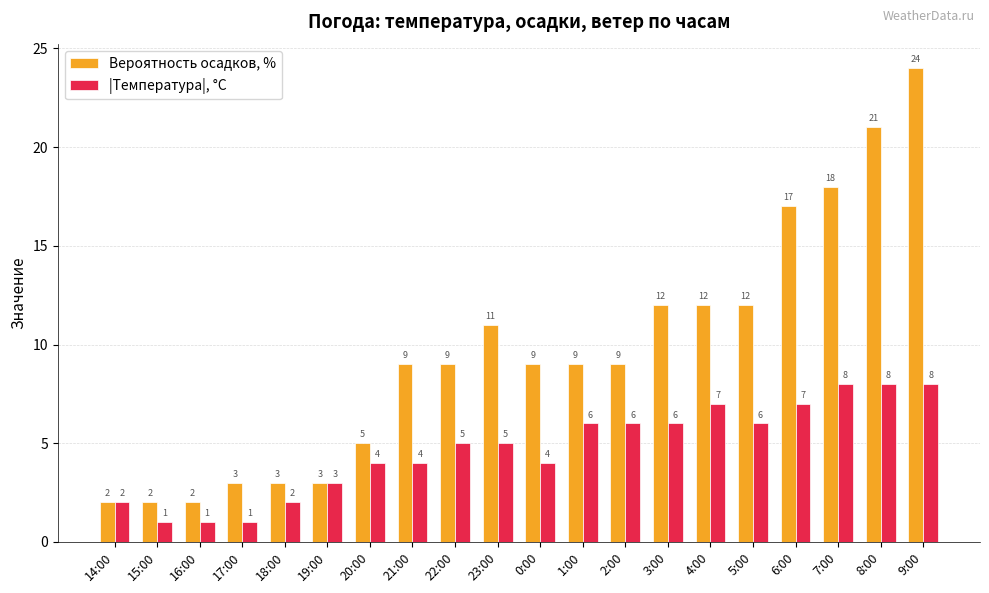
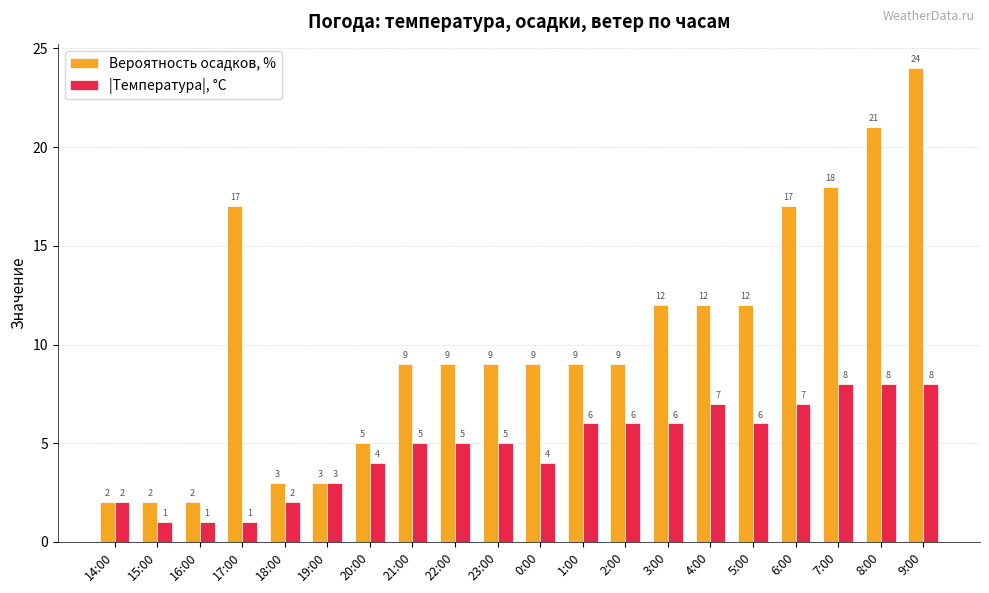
Вероятность осадков, %, 17:00: 3 -> 17
|Температура|, °C, 21:00: 4 -> 5
Вероятность осадков, %, 23:00: 11 -> 9
